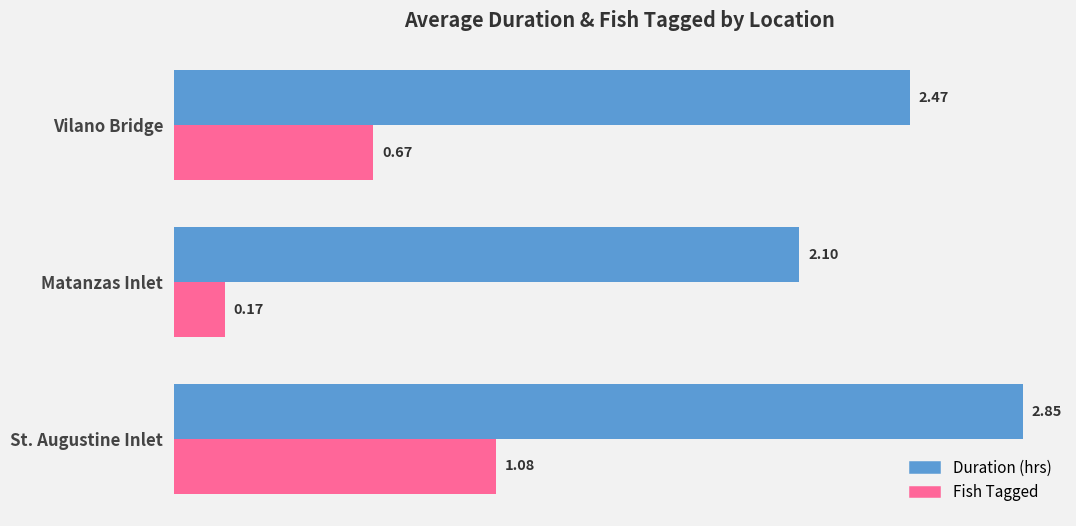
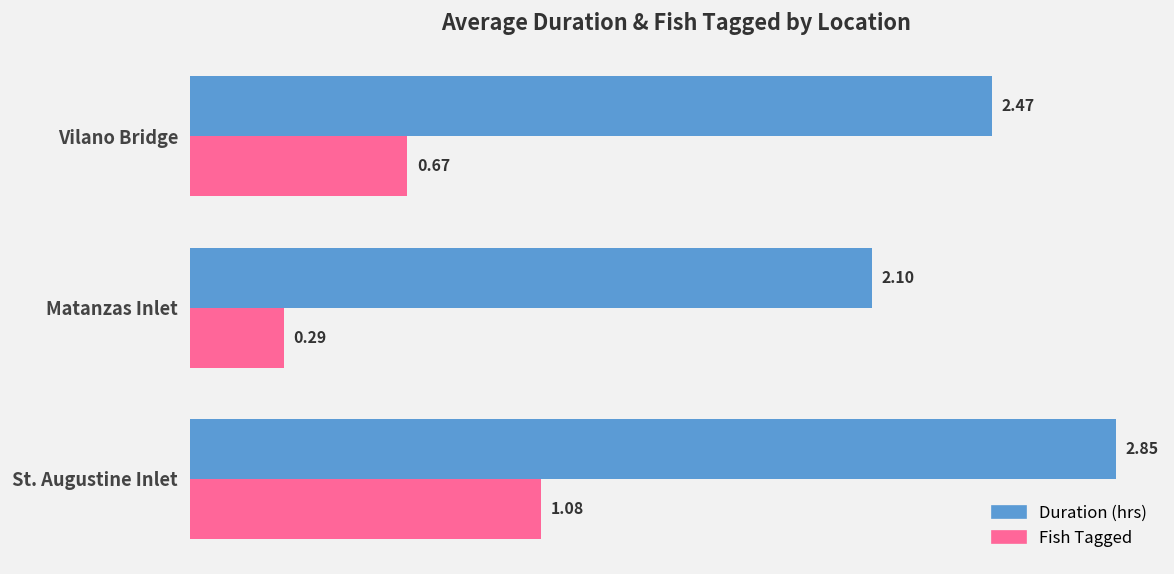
Fish Tagged, Matanzas Inlet: 0.17 -> 0.29
